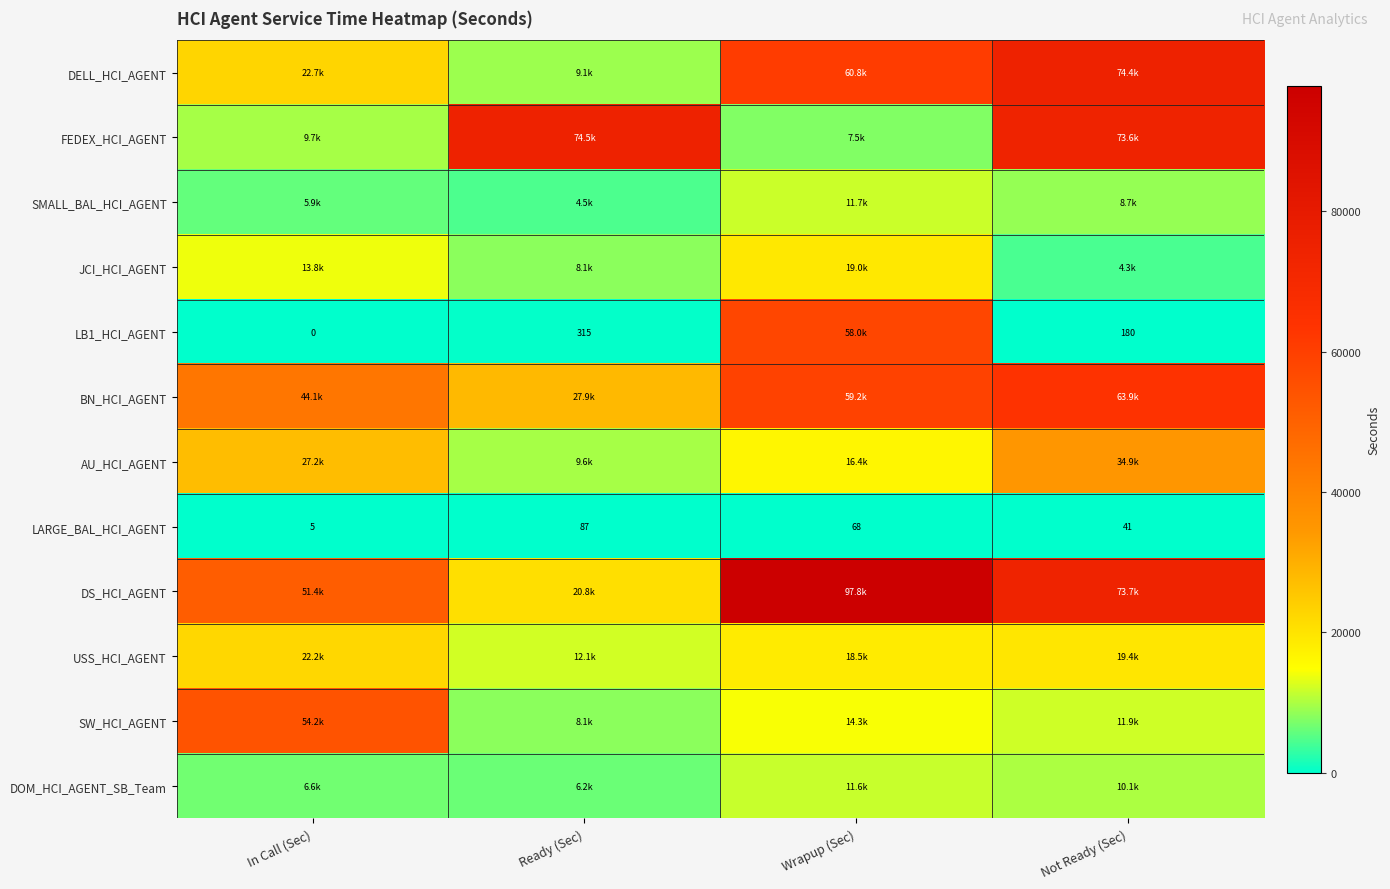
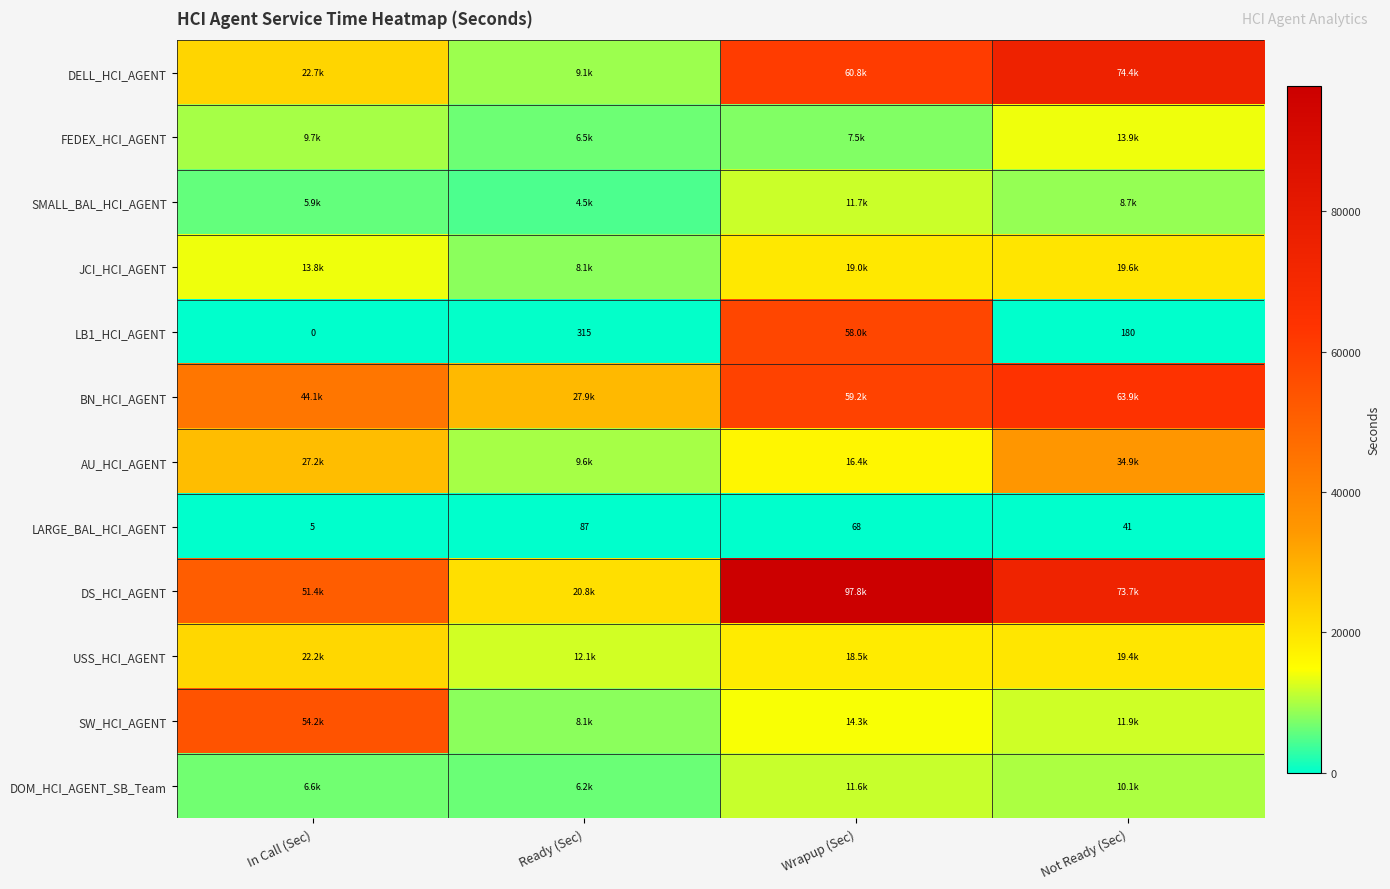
FEDEX_HCI_AGENT, Ready (Sec): 74.5k -> 6.5k
FEDEX_HCI_AGENT, Not Ready (Sec): 73.6k -> 13.9k
JCI_HCI_AGENT, Not Ready (Sec): 4.3k -> 19.6k
